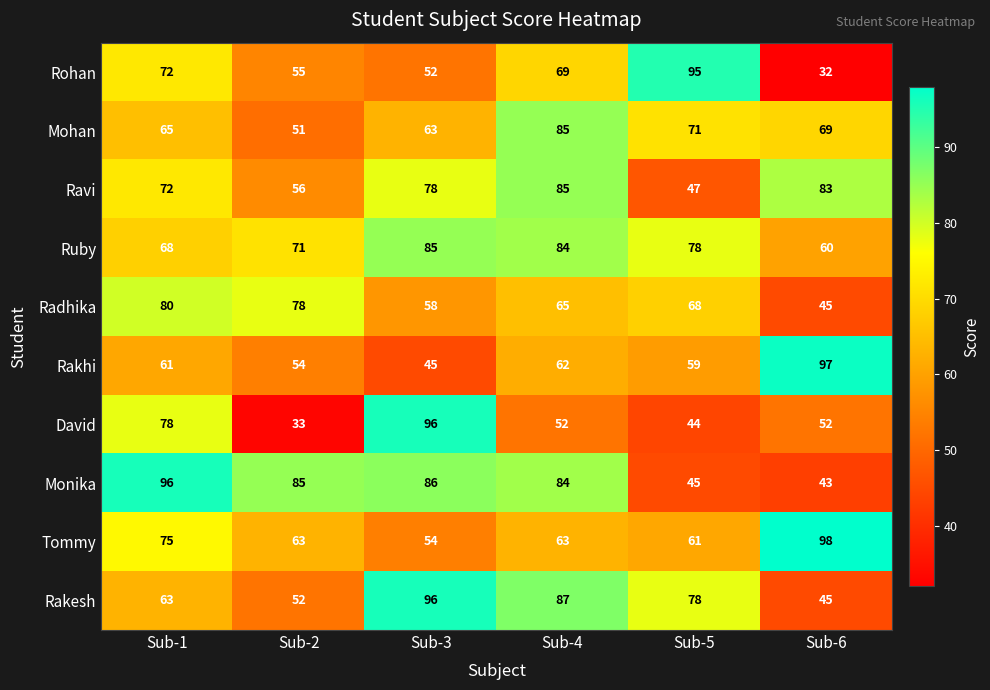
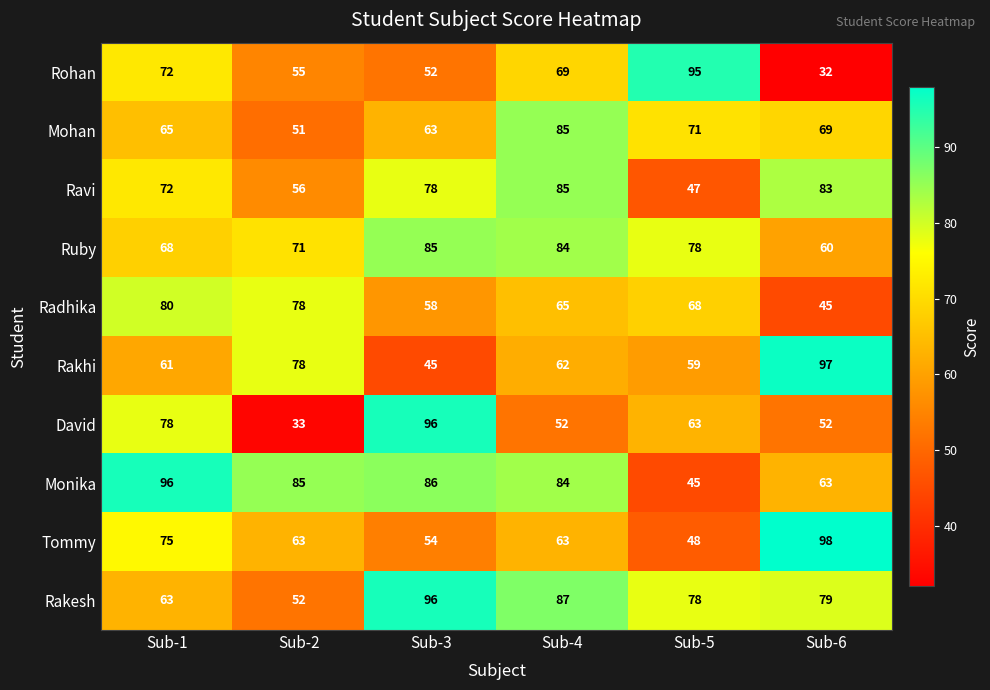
Rakhi, Sub-2: 54 -> 78
David, Sub-5: 44 -> 63
Monika, Sub-6: 43 -> 63
Tommy, Sub-5: 61 -> 48
Rakesh, Sub-6: 45 -> 79
